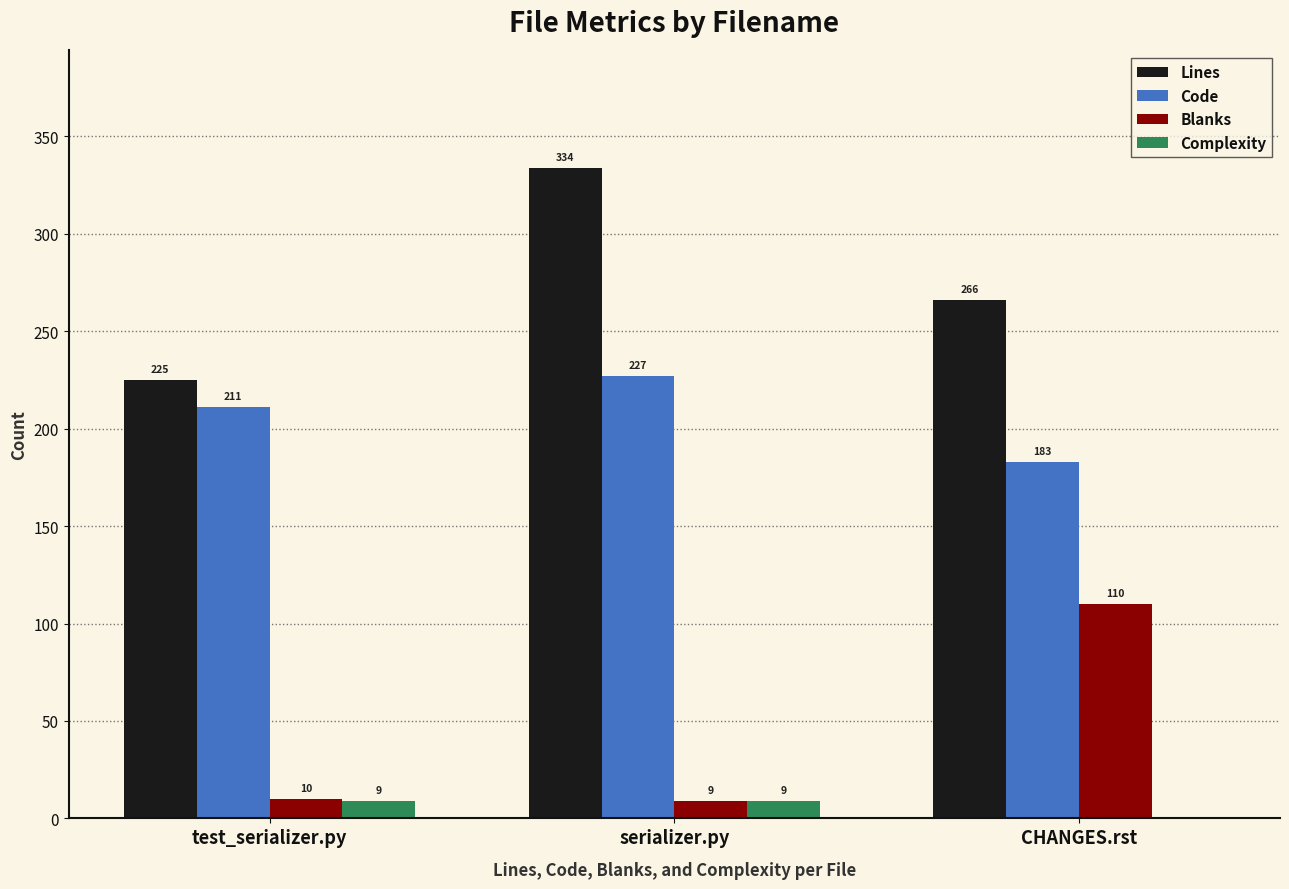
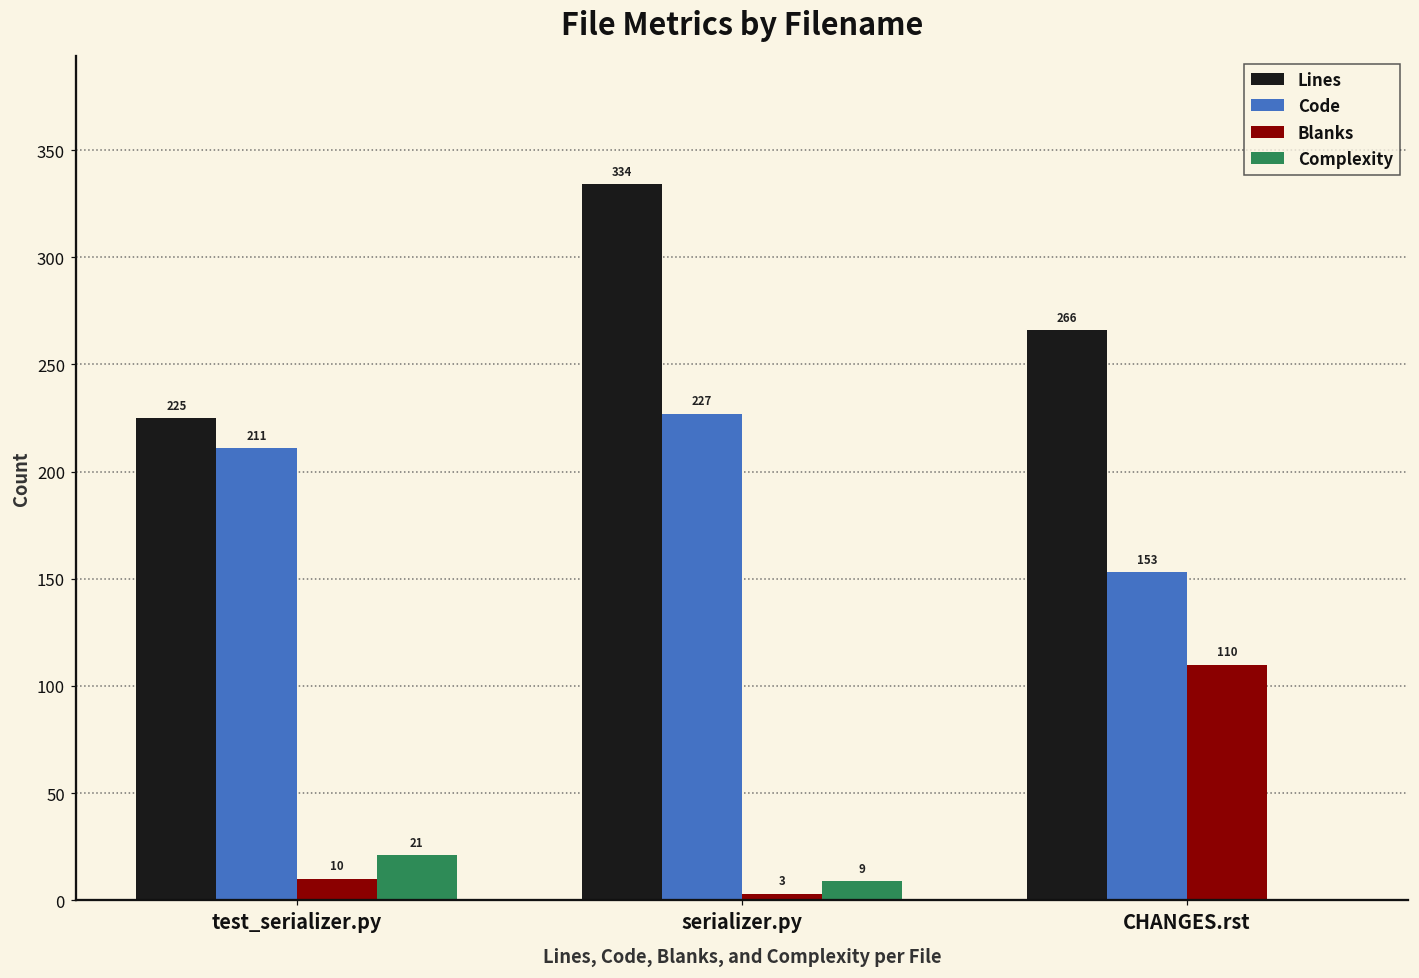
Complexity, test_serializer.py: 9 -> 21
Blanks, serializer.py: 9 -> 3
Code, CHANGES.rst: 183 -> 153
